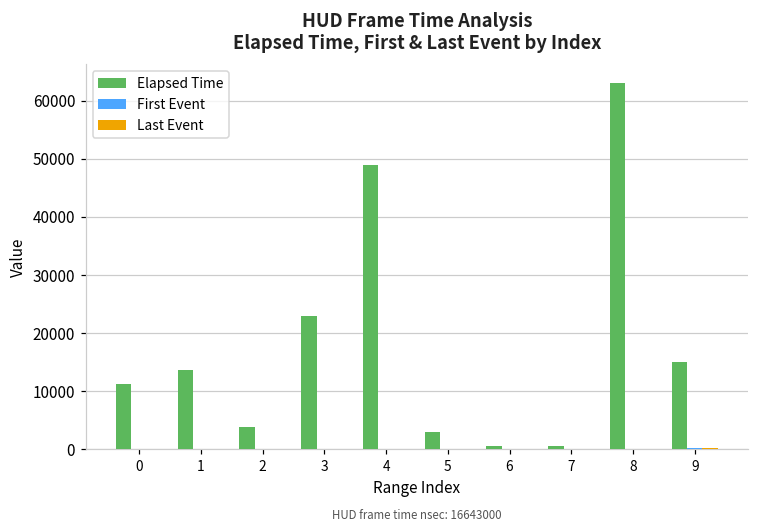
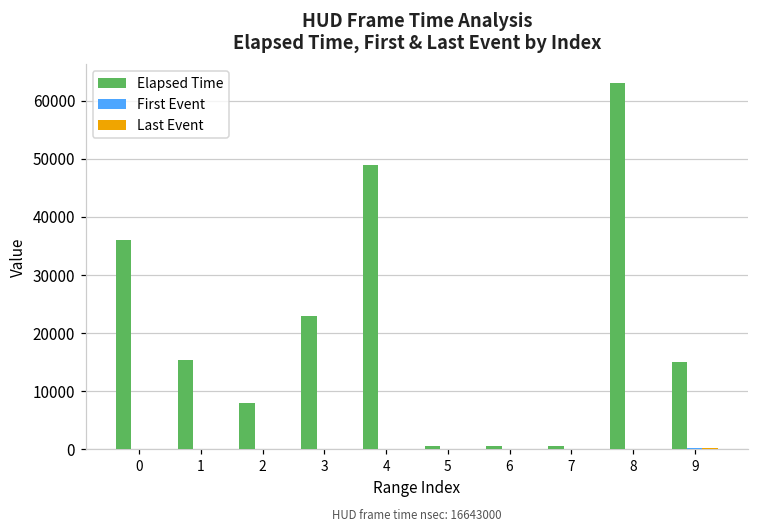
Elapsed Time, 0: 11000 -> 36000
Elapsed Time, 1: 14000 -> 15000
Elapsed Time, 2: 4000 -> 8000
Elapsed Time, 5: 3000 -> 1000
